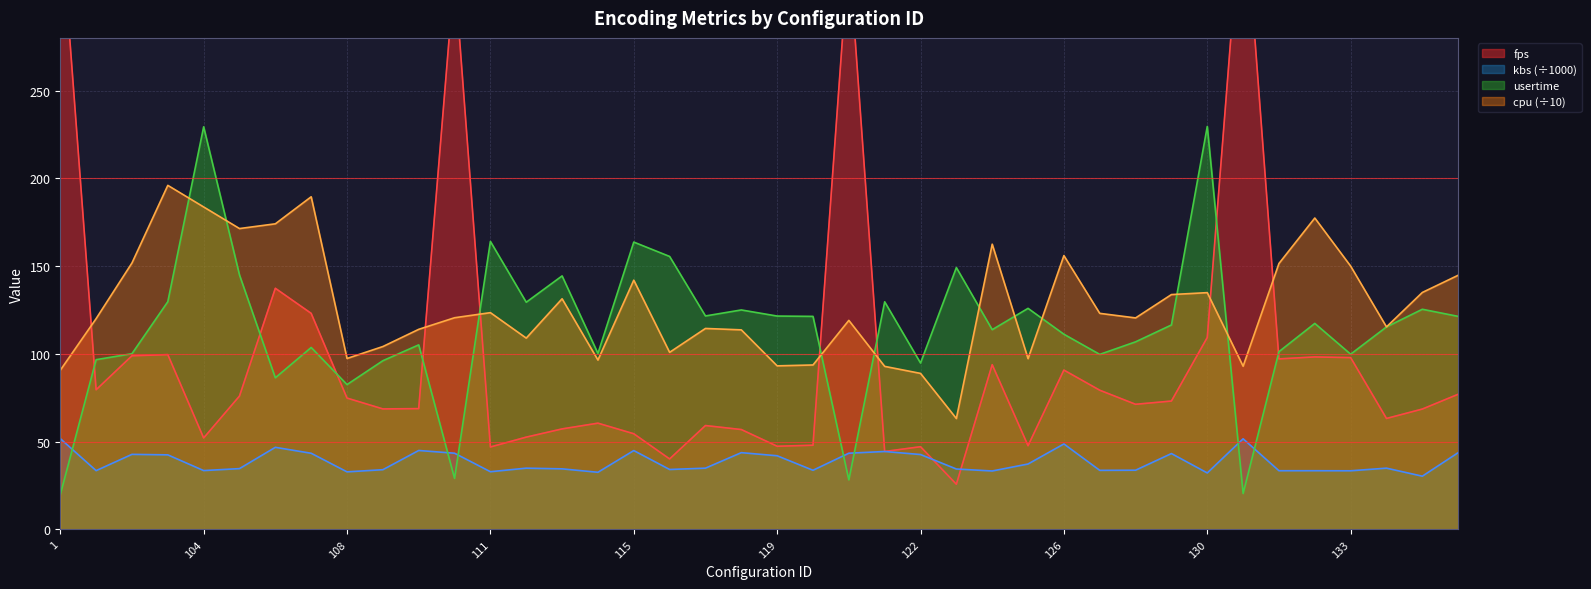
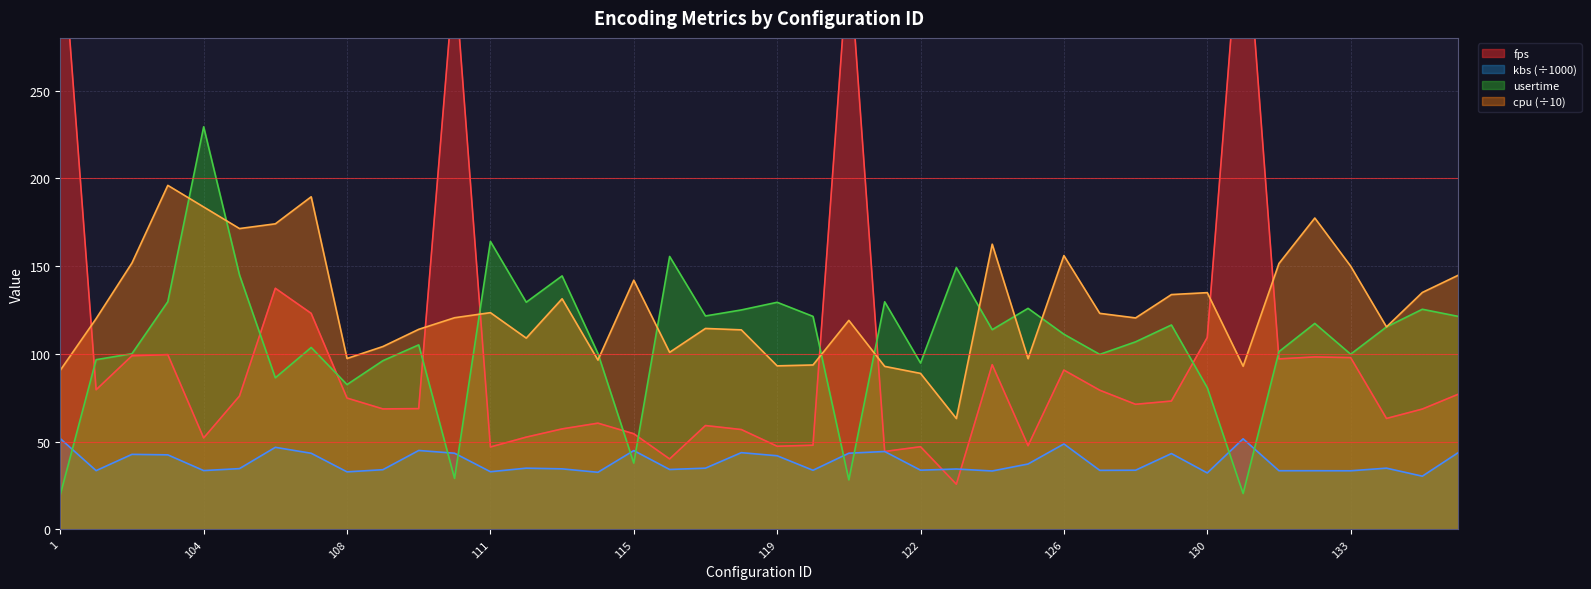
usertime, 115: 164 -> 38
usertime, 119: 122 -> 129
kbs (÷1000), 122: 43 -> 34
usertime, 130: 230 -> 81
